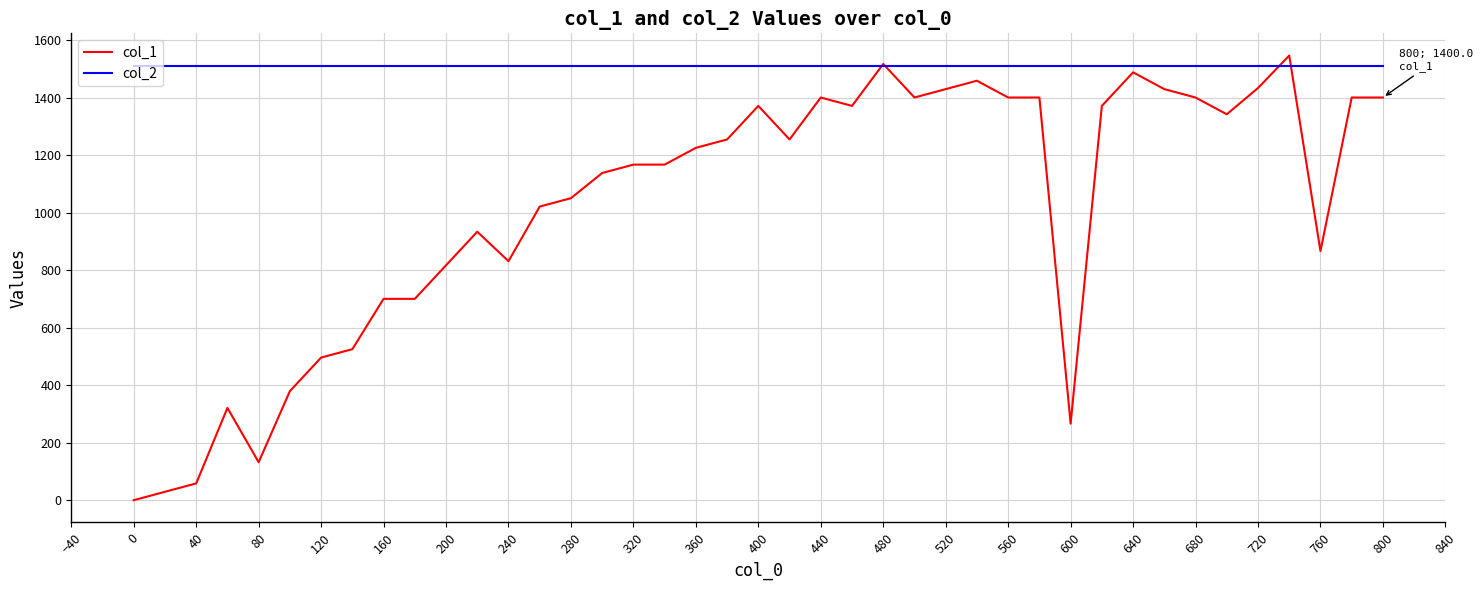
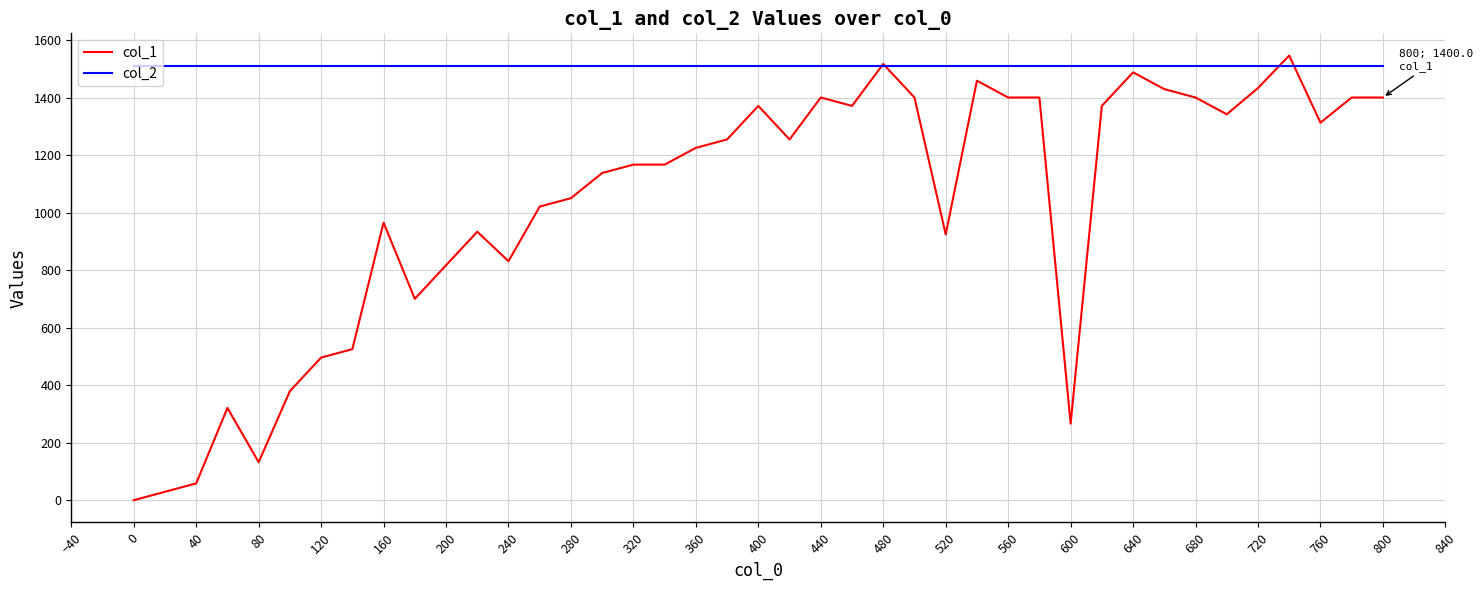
col_1, 160: 700 -> 970
col_1, 520: 1430 -> 920
col_1, 760: 870 -> 1310
